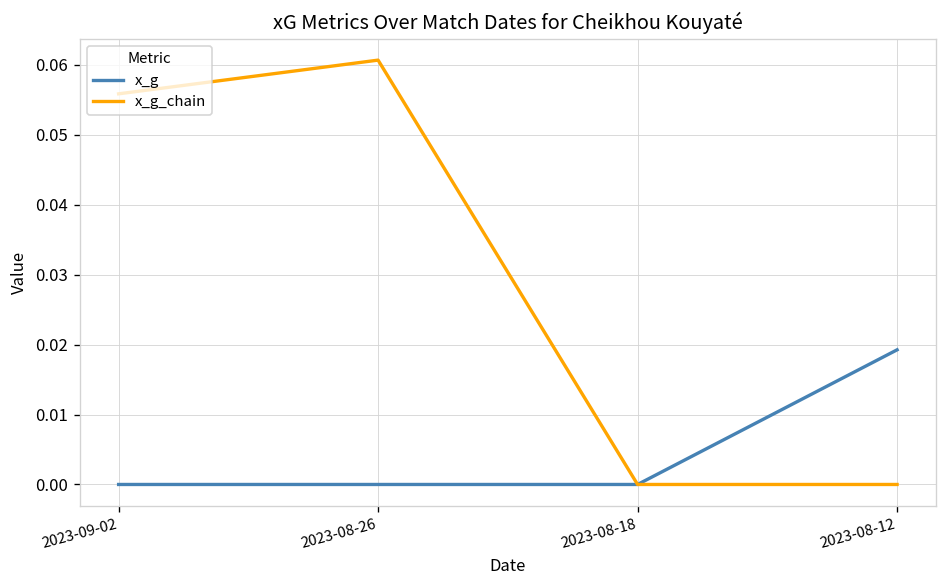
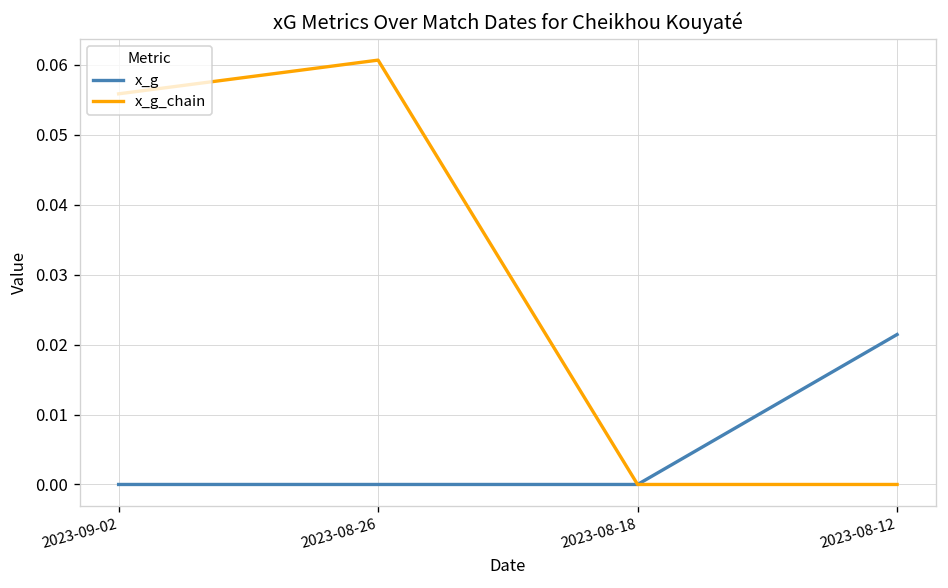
x_g, 2023-08-12: 0.019 -> 0.021
